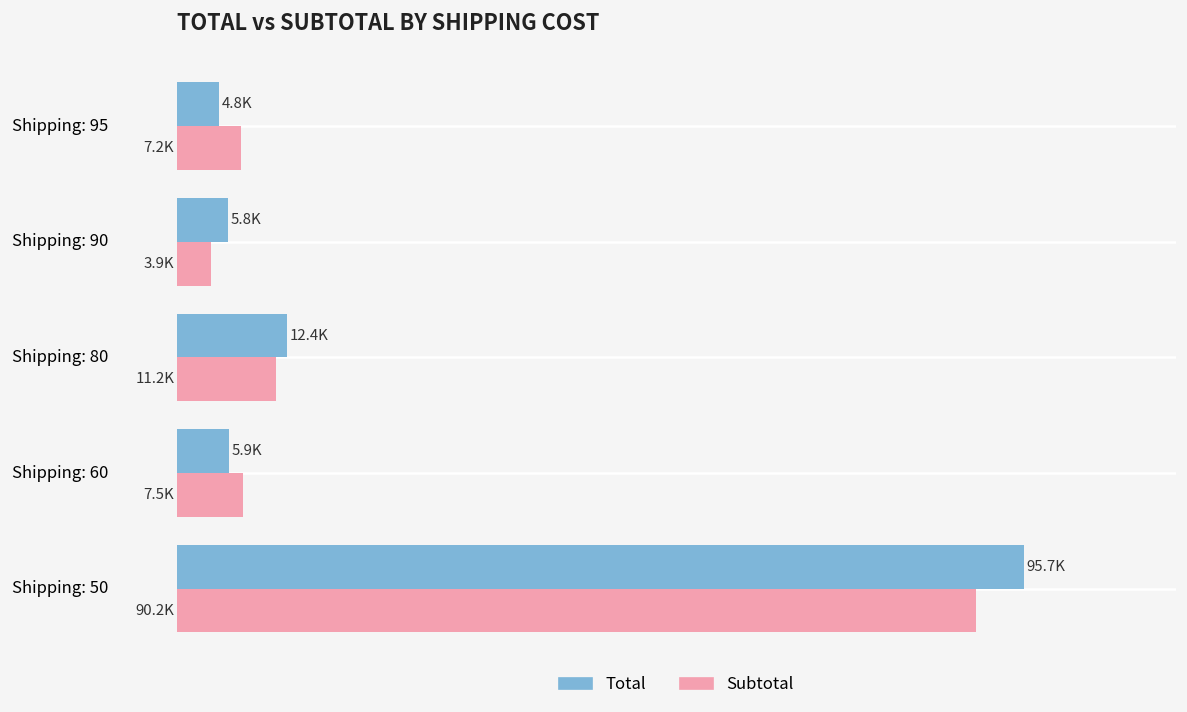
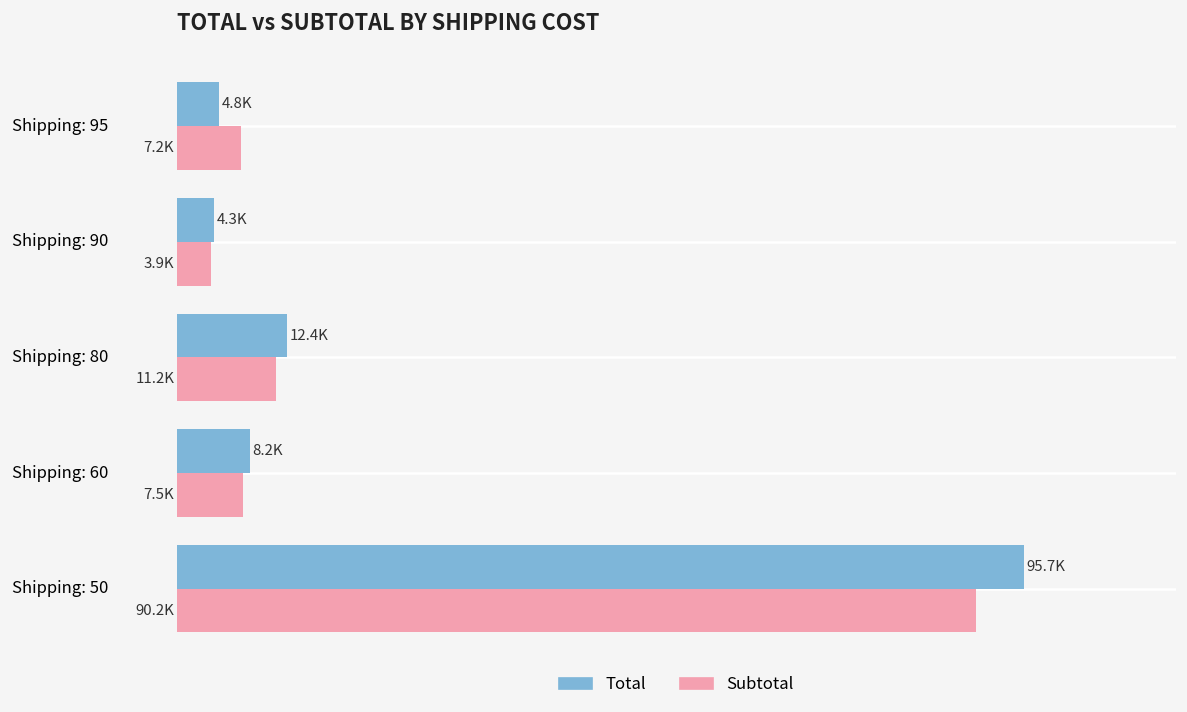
Total, Shipping: 90: 5.8K -> 4.3K
Total, Shipping: 60: 5.9K -> 8.2K
